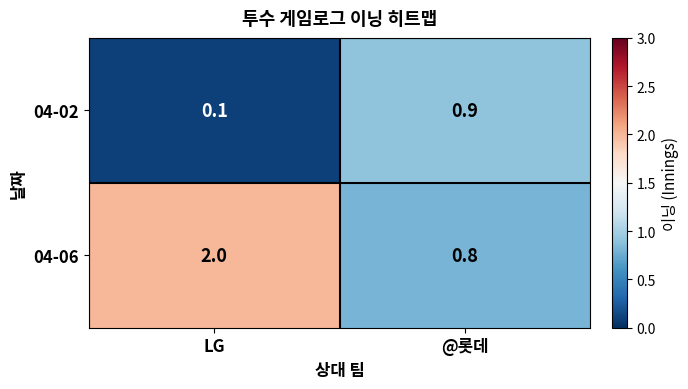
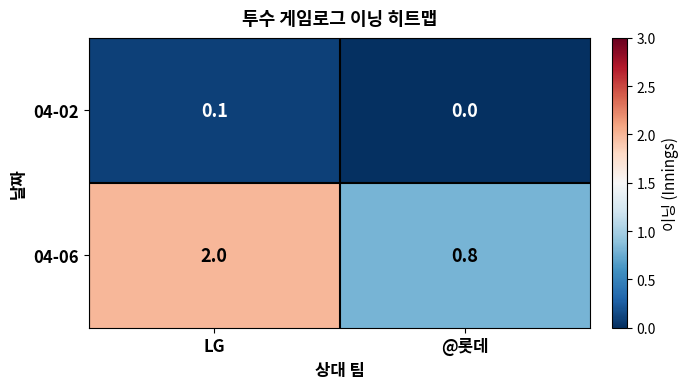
04-02, @롯데: 0.9 -> 0.0
